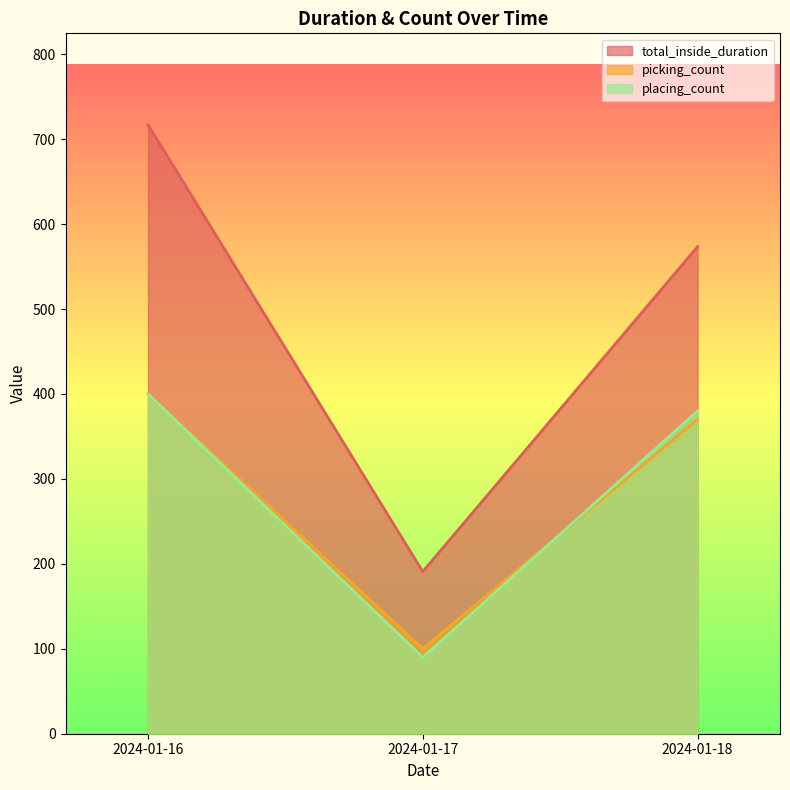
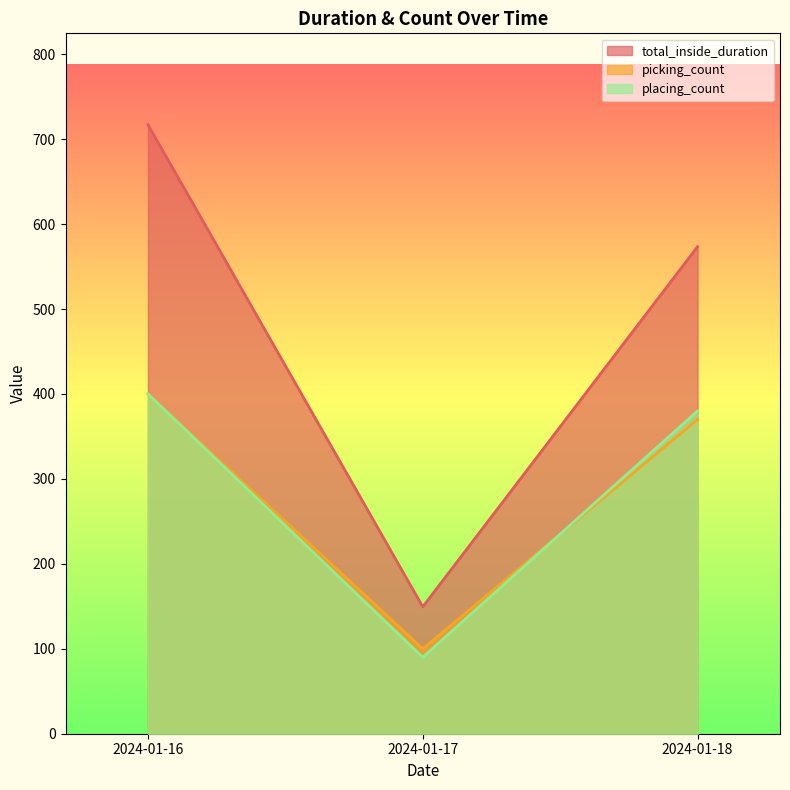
total_inside_duration, 2024-01-17: 190 -> 150
